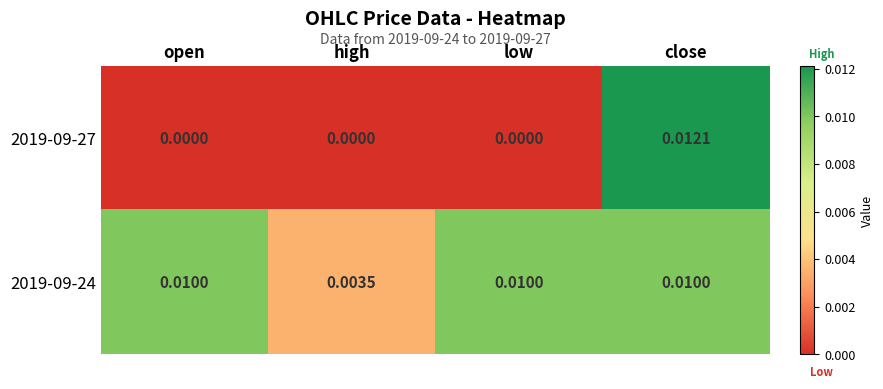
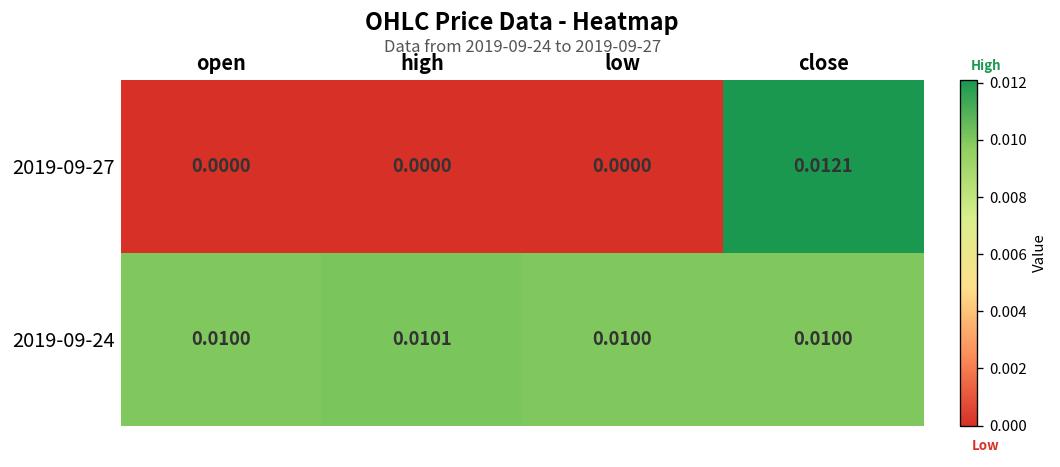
2019-09-24, high: 0.0035 -> 0.0101
